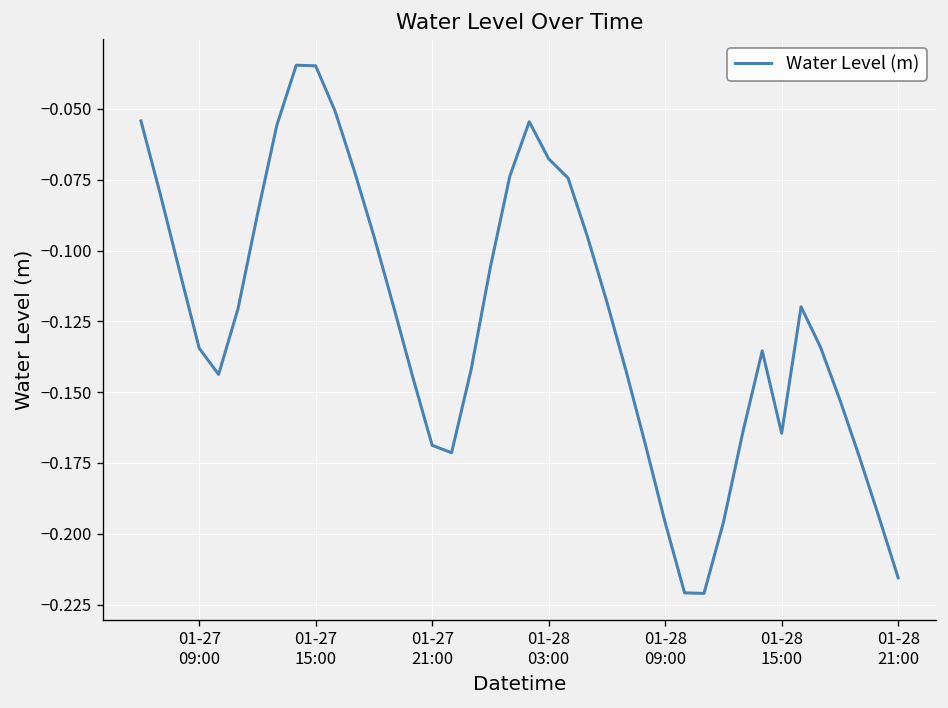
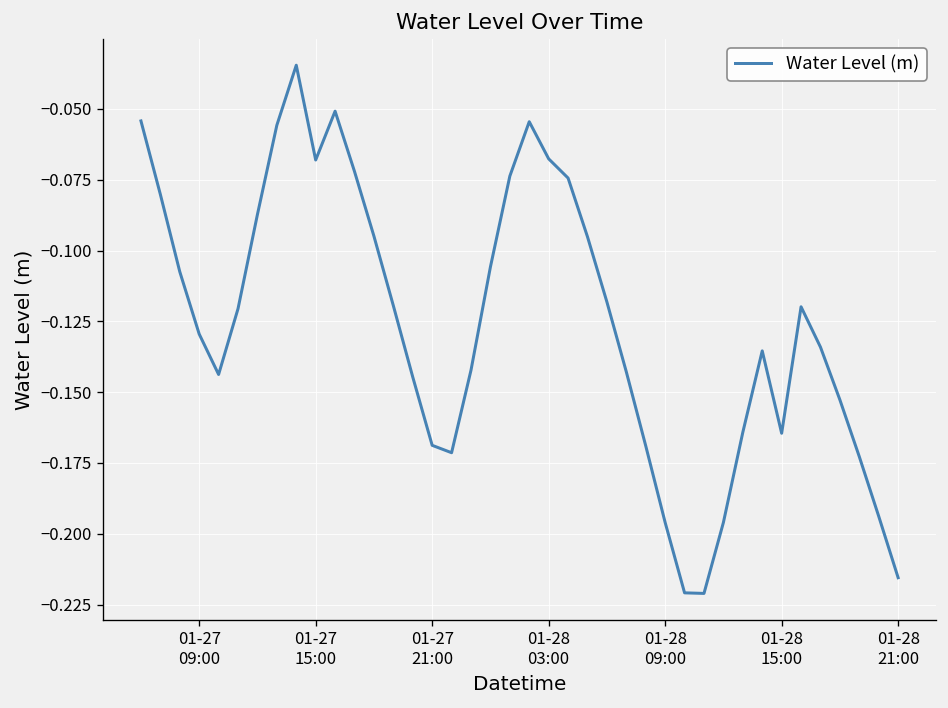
01-27 09:00: -0.134 -> -0.129
01-27 15:00: -0.035 -> -0.068
